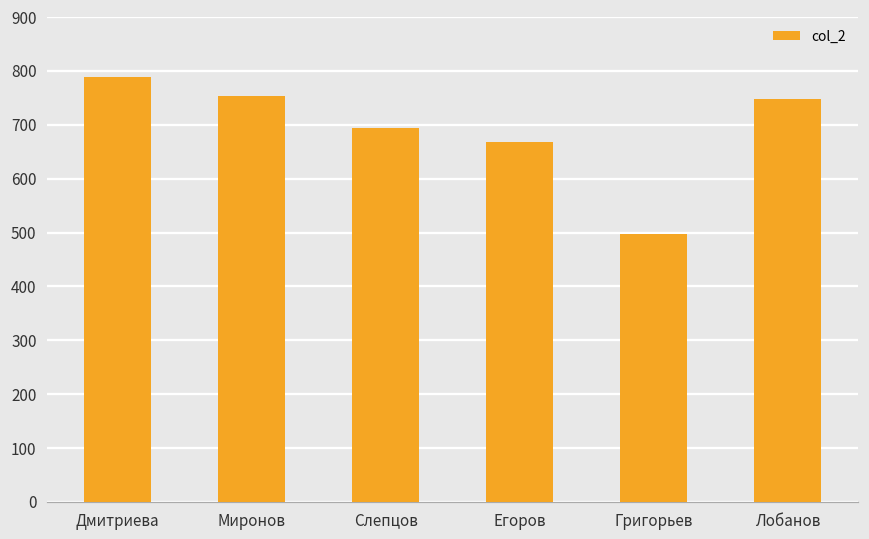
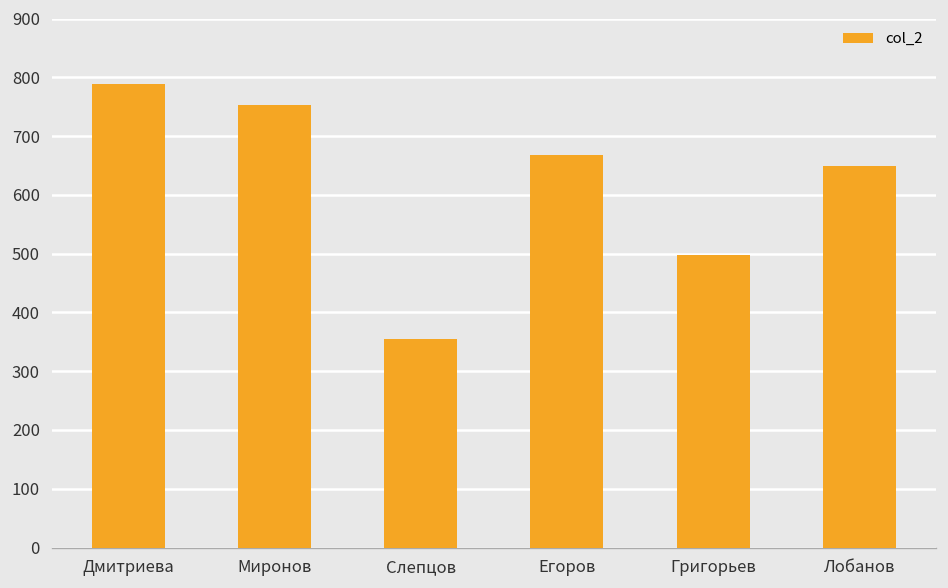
Слепцов: 690 -> 350
Лобанов: 750 -> 650
